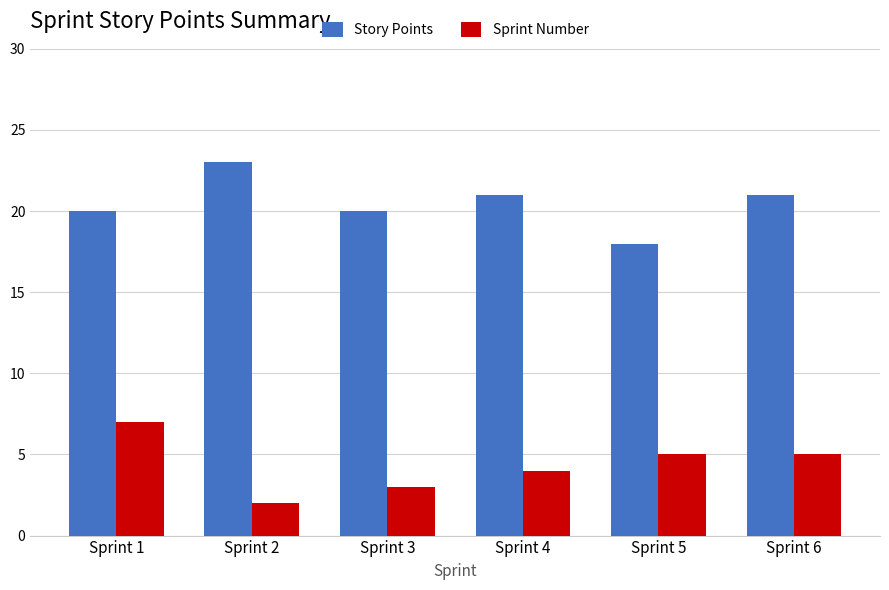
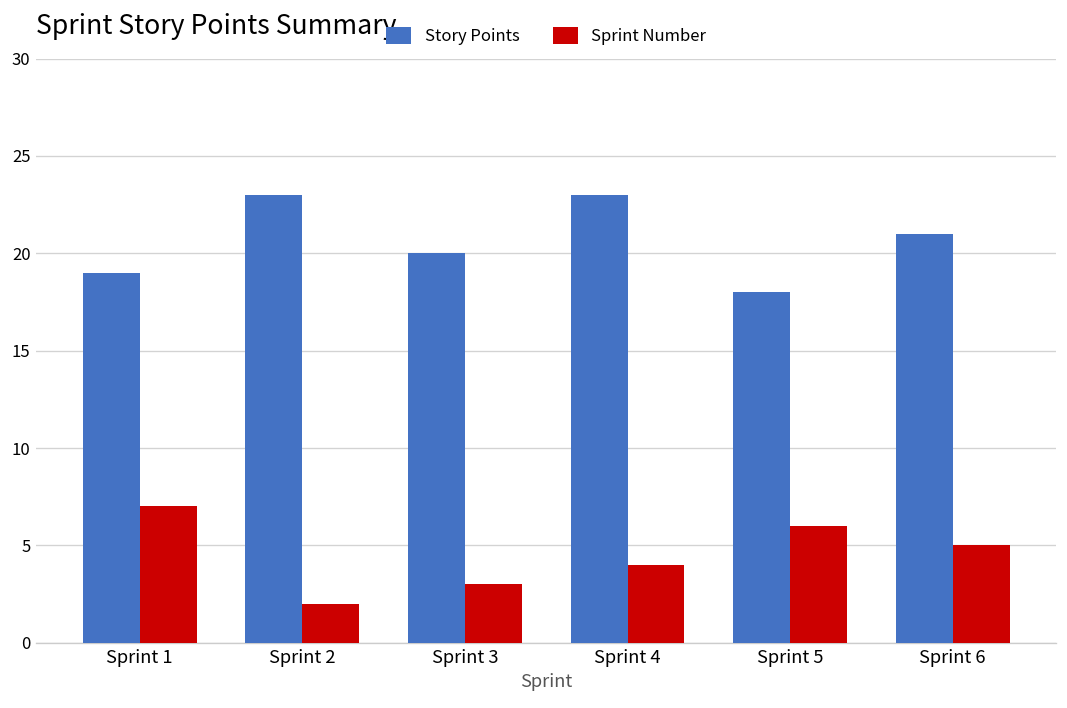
Story Points, Sprint 1: 20 -> 19
Story Points, Sprint 4: 21 -> 23
Sprint Number, Sprint 5: 5 -> 6
